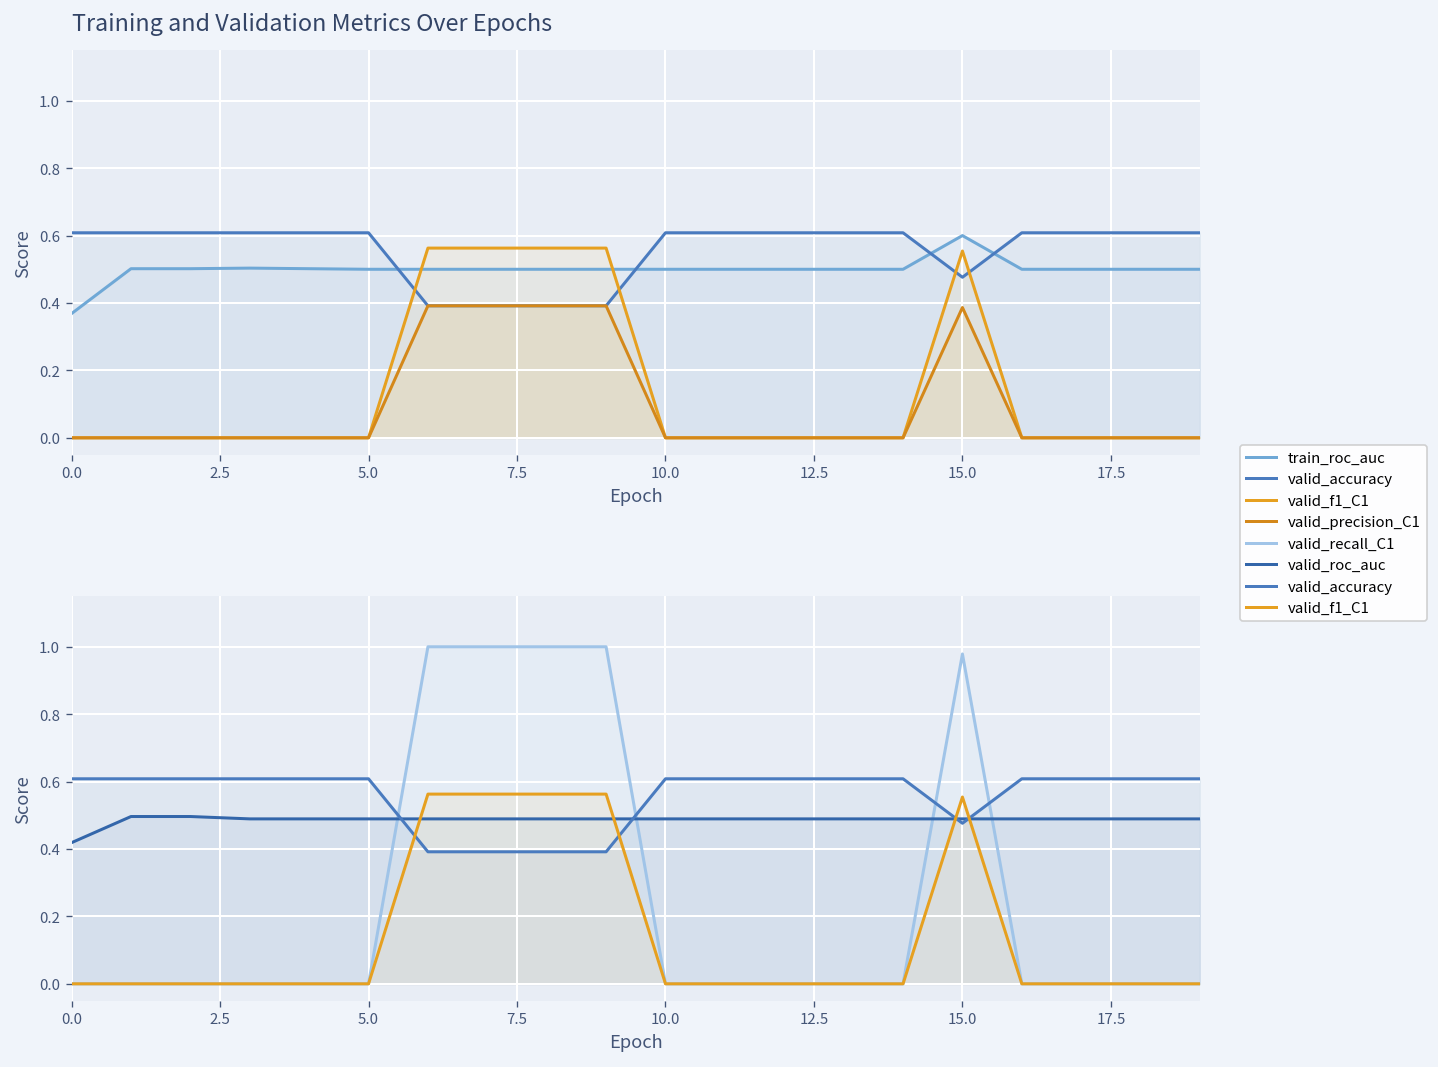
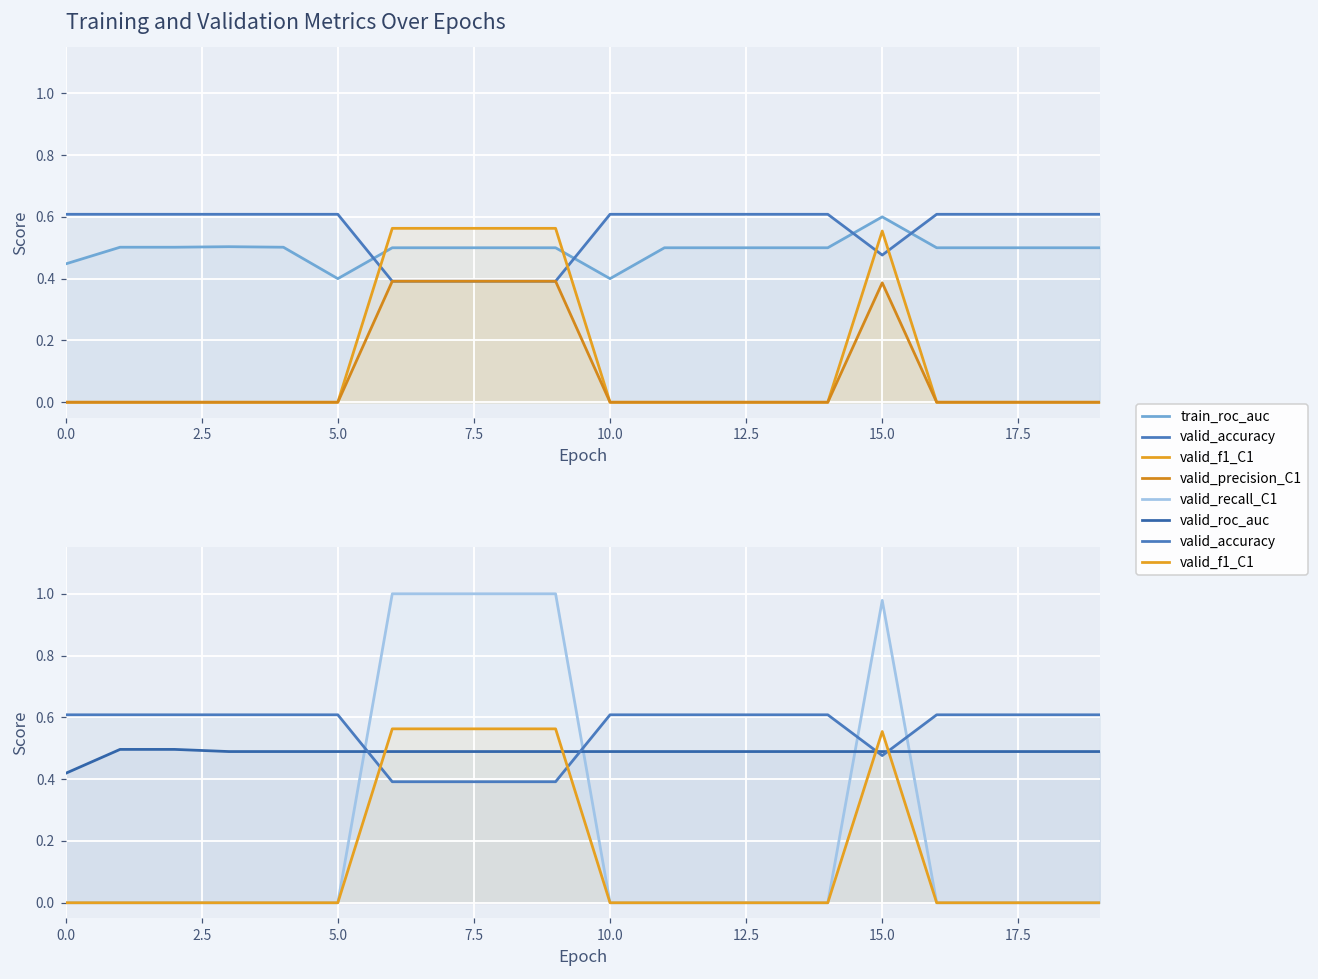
Training and Validation Metrics Over Epochs, train_roc_auc, 0.0: 0.37 -> 0.45
Training and Validation Metrics Over Epochs, train_roc_auc, 5.0: 0.5 -> 0.4
Training and Validation Metrics Over Epochs, train_roc_auc, 10.0: 0.5 -> 0.4
